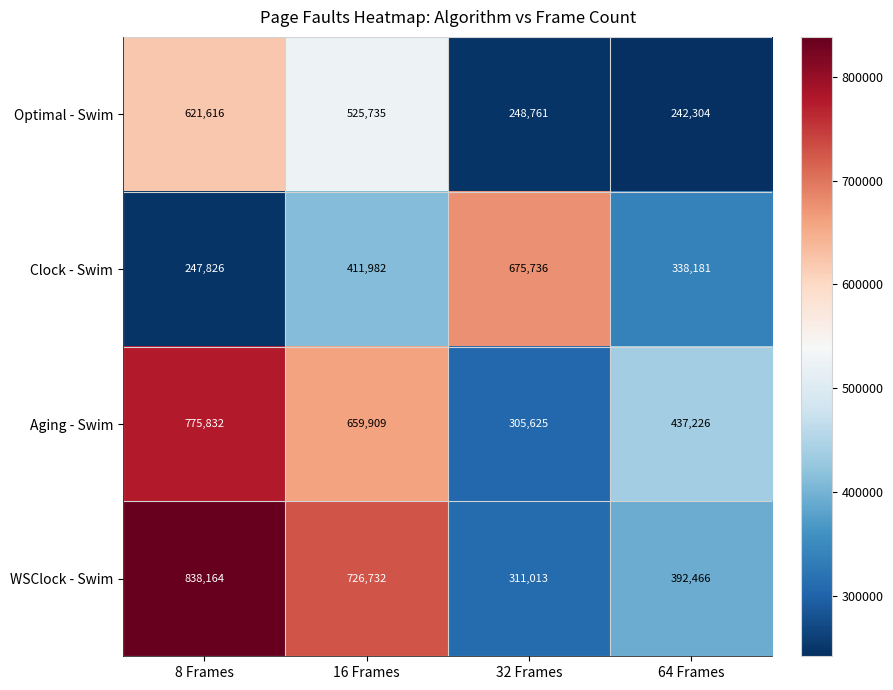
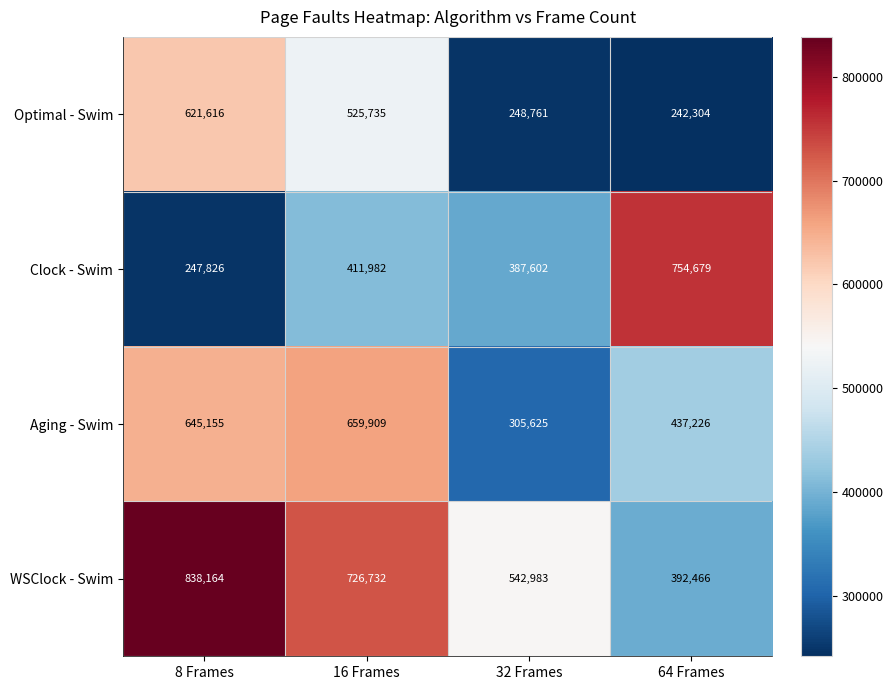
Clock - Swim, 32 Frames: 675,736 -> 387,602
Clock - Swim, 64 Frames: 338,181 -> 754,679
Aging - Swim, 8 Frames: 775,832 -> 645,155
WSClock - Swim, 32 Frames: 311,013 -> 542,983
